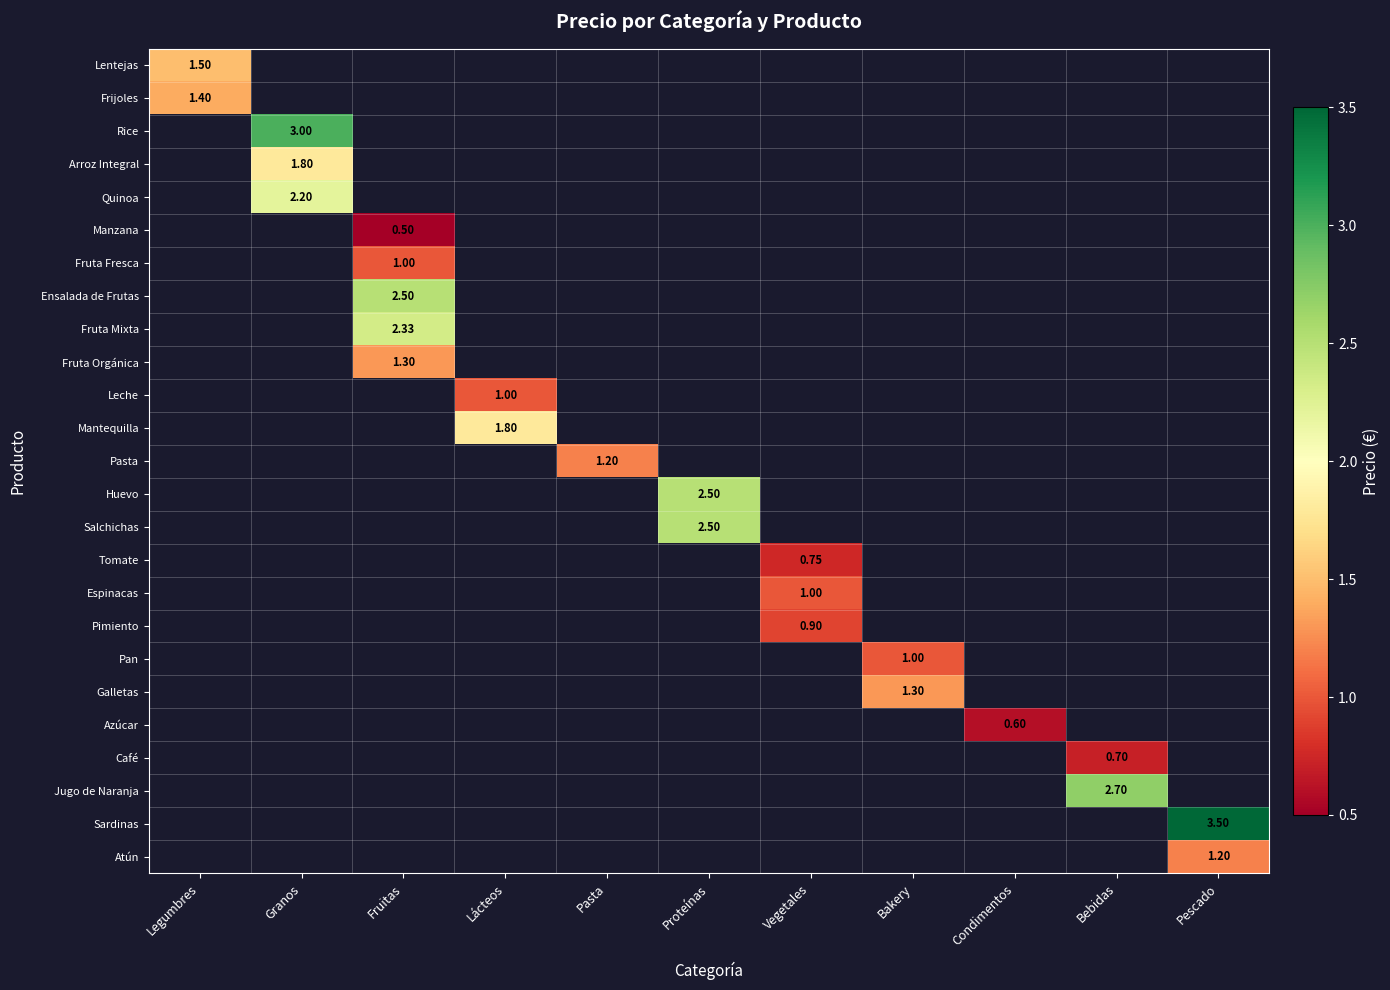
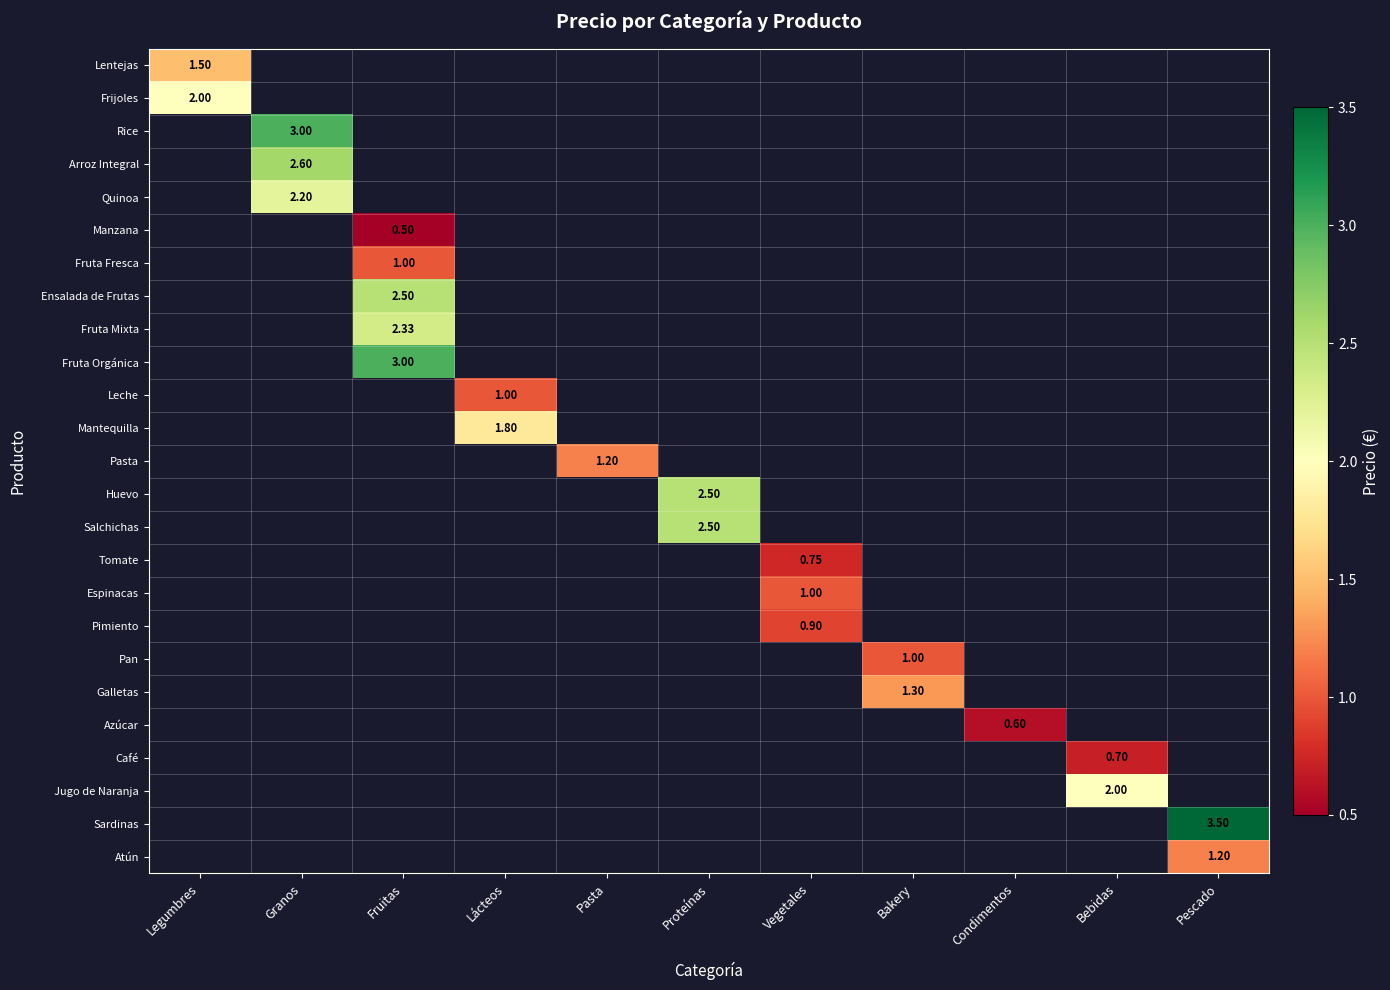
Frijoles, Legumbres: 1.40 -> 2.00
Arroz Integral, Granos: 1.80 -> 2.60
Fruta Orgánica, Fruitas: 1.30 -> 3.00
Jugo de Naranja, Bebidas: 2.70 -> 2.00
